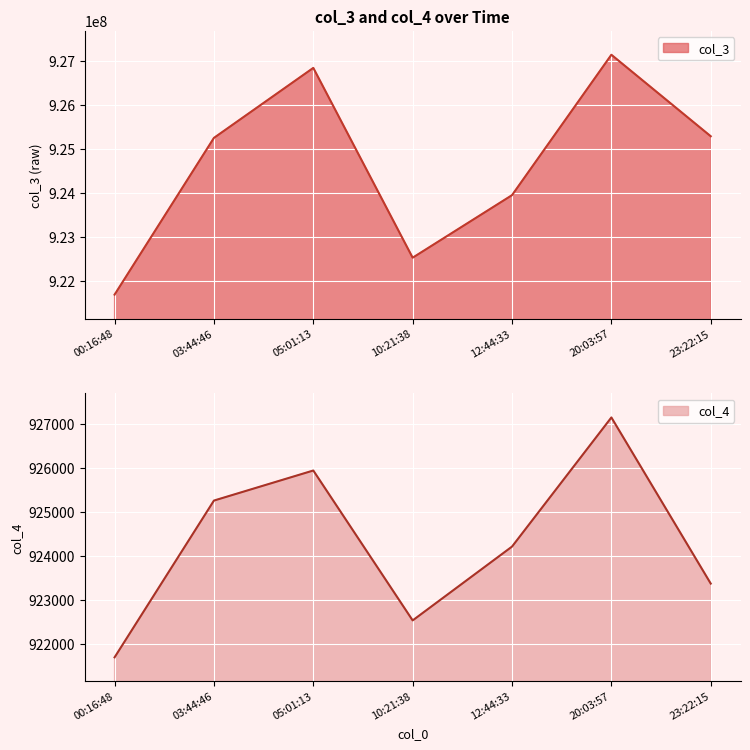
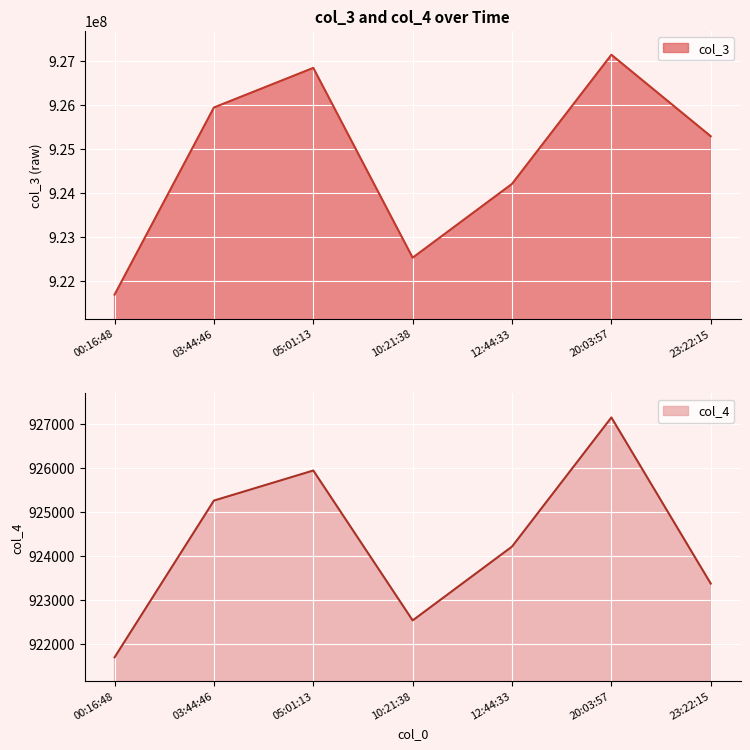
col_3 and col_4 over Time, 03:44:46: 925300000 -> 926000000
col_3 and col_4 over Time, 12:44:33: 924000000 -> 924200000
